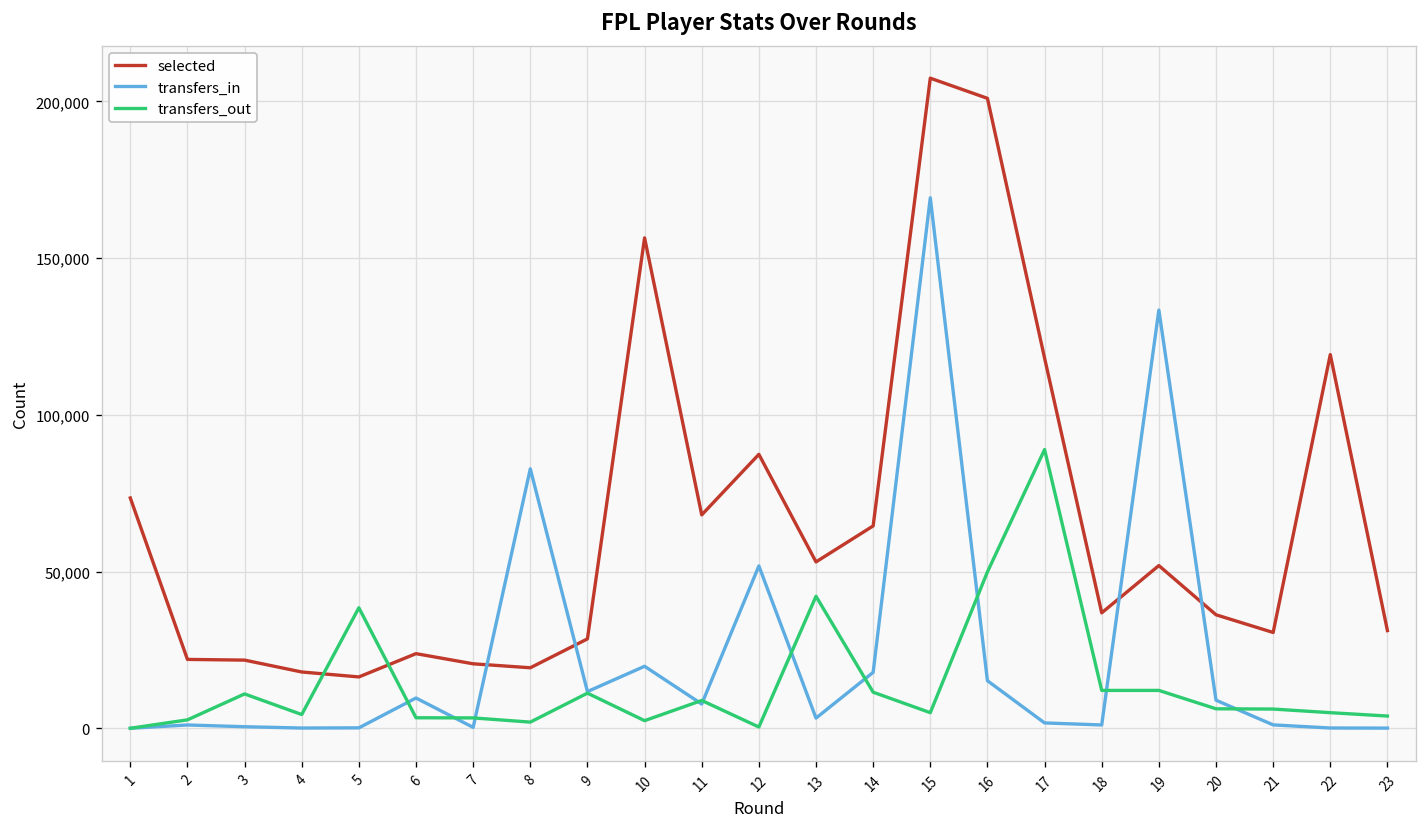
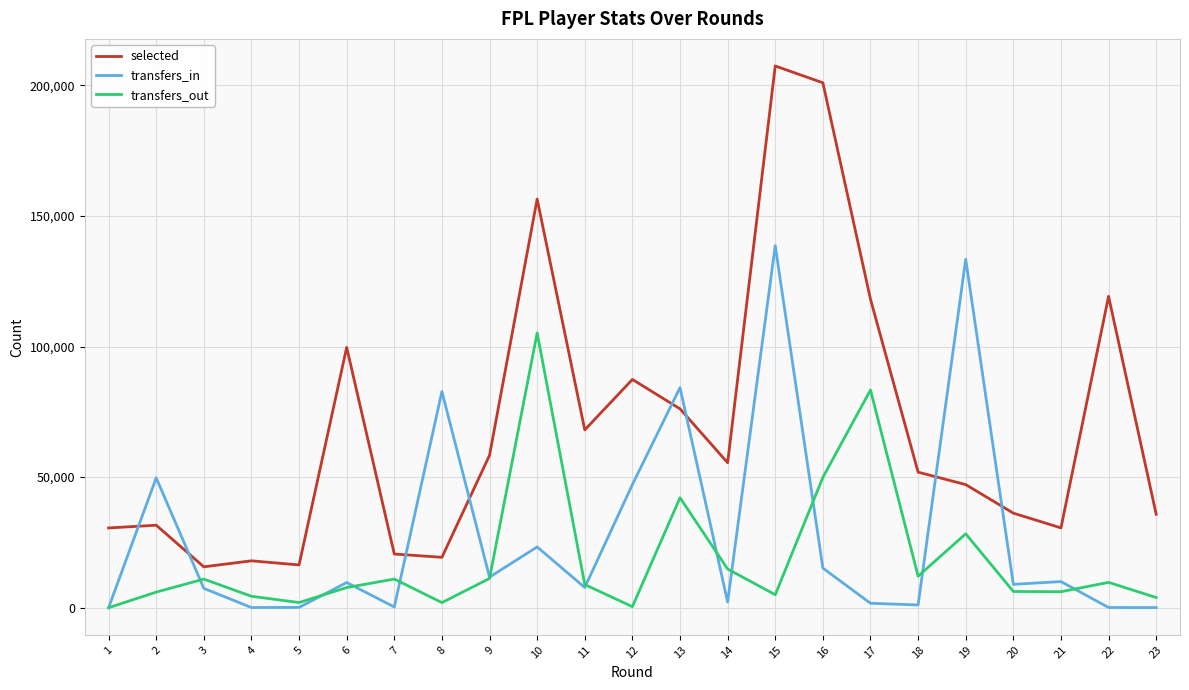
selected, 1: 73,000 -> 31,000
selected, 2: 22,000 -> 32,000
transfers_in, 2: 1,000 -> 50,000
transfers_out, 2: 3,000 -> 6,000
selected, 3: 22,000 -> 16,000
transfers_in, 3: 0 -> 7,000
transfers_out, 5: 38,000 -> 2,000
selected, 6: 24,000 -> 100,000
transfers_out, 6: 3,000 -> 8,000
transfers_out, 7: 3,000 -> 11,000
selected, 9: 29,000 -> 58,000
transfers_in, 10: 20,000 -> 23,000
transfers_out, 10: 2,000 -> 105,000
transfers_in, 12: 52,000 -> 47,000
selected, 13: 53,000 -> 76,000
transfers_in, 13: 3,000 -> 84,000
selected, 14: 65,000 -> 56,000
transfers_in, 14: 18,000 -> 2,000
transfers_out, 14: 12,000 -> 15,000
transfers_in, 15: 169,000 -> 139,000
transfers_out, 17: 89,000 -> 83,000
selected, 18: 37,000 -> 52,000
selected, 19: 52,000 -> 47,000
transfers_out, 19: 12,000 -> 28,000
transfers_in, 21: 1,000 -> 10,000
transfers_out, 22: 5,000 -> 10,000
selected, 23: 31,000 -> 36,000
